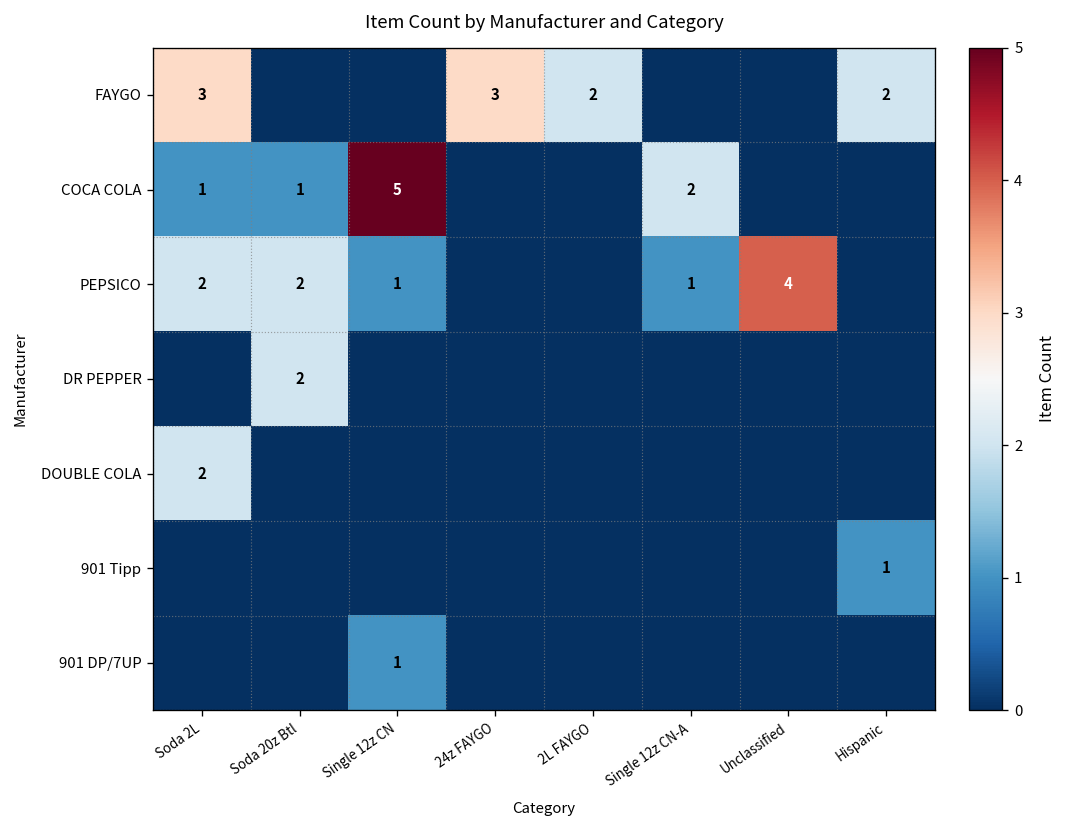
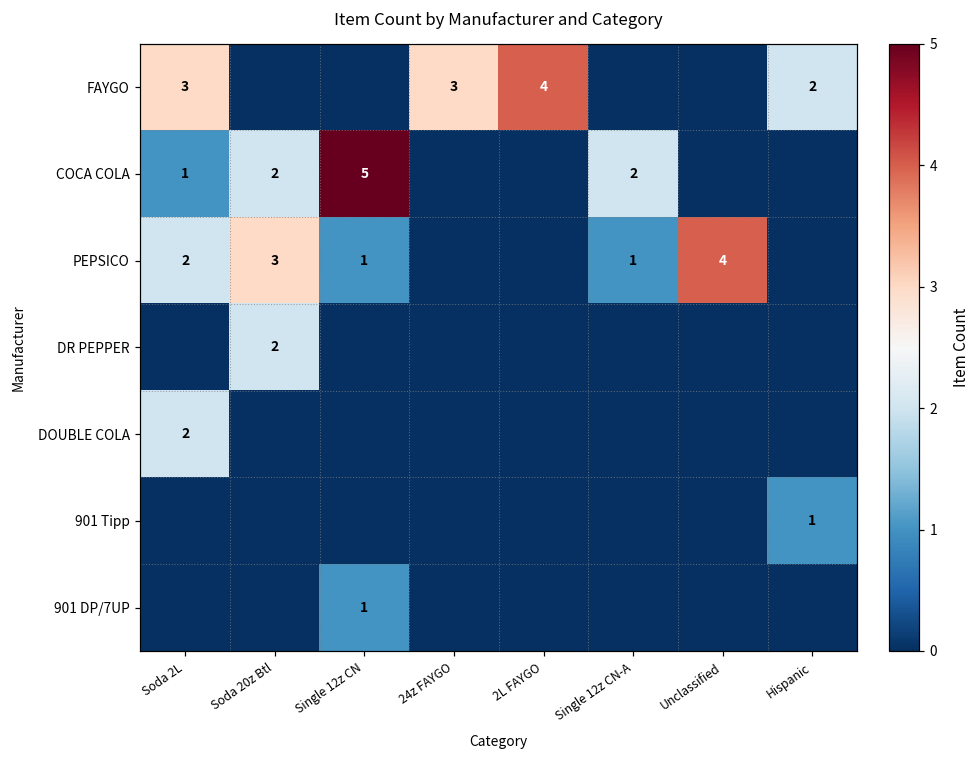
FAYGO, 2L FAYGO: 2 -> 4
COCA COLA, Soda 20z Btl: 1 -> 2
PEPSICO, Soda 20z Btl: 2 -> 3
